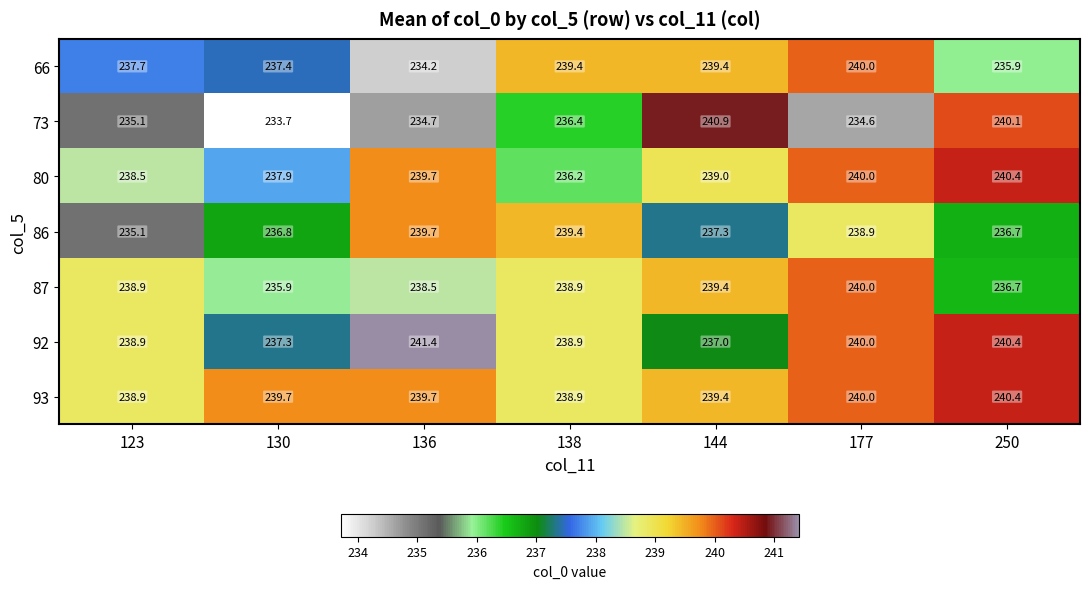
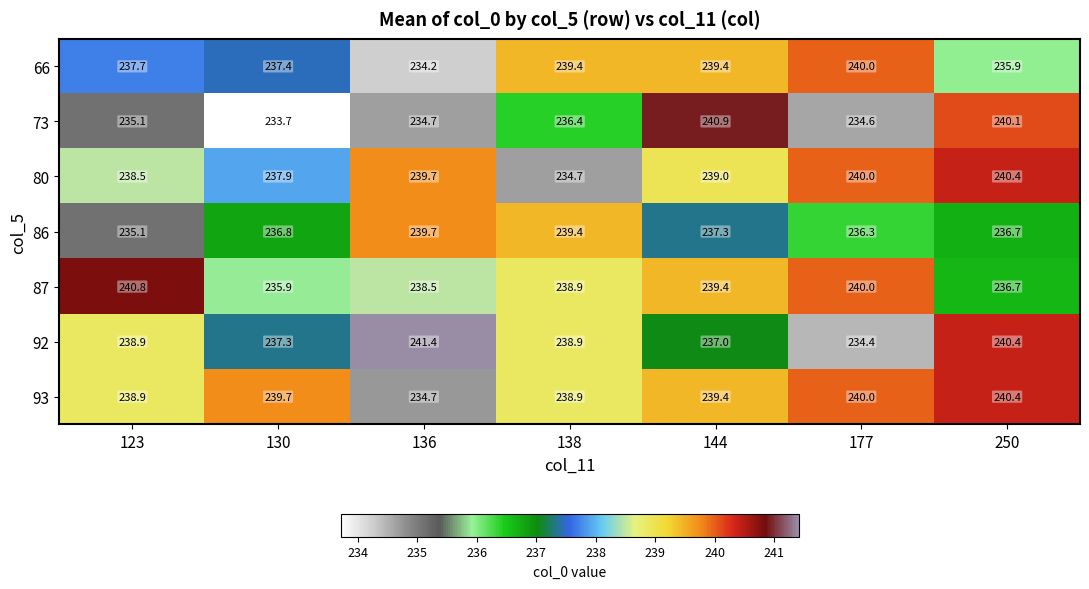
80, 138: 236.2 -> 234.7
86, 177: 238.9 -> 236.3
87, 123: 238.9 -> 240.8
92, 177: 240.0 -> 234.4
93, 136: 239.7 -> 234.7
